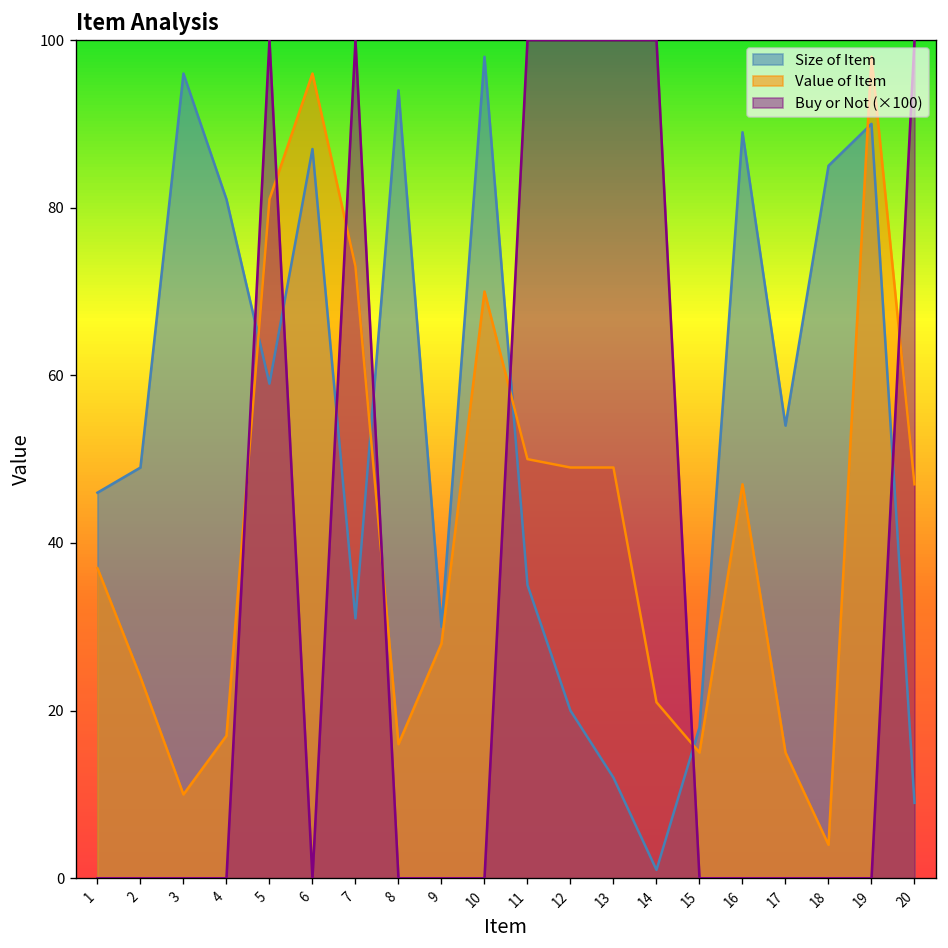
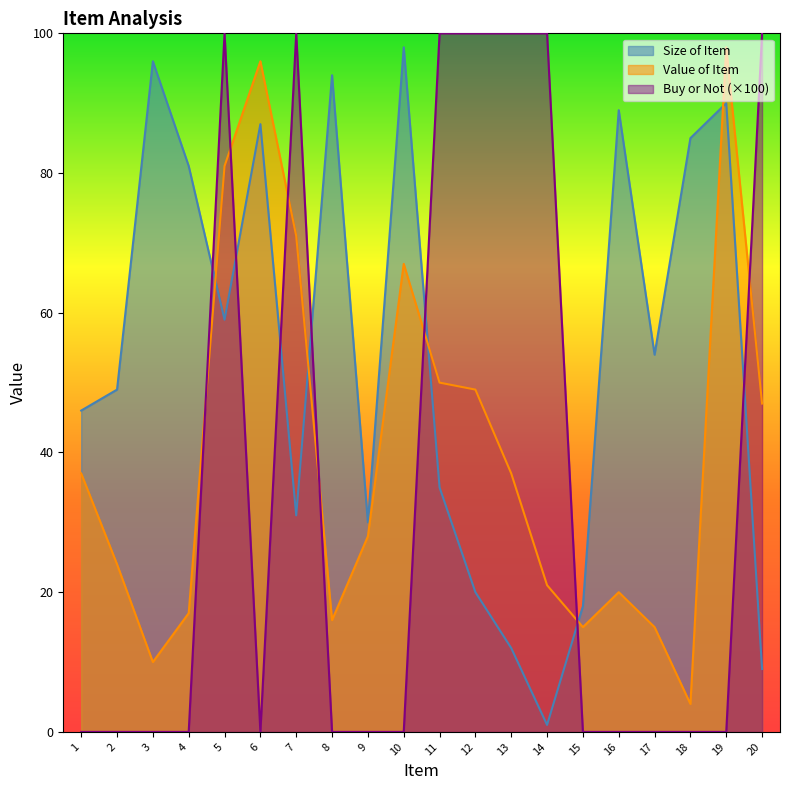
Value of Item, 7: 73 -> 71
Value of Item, 10: 70 -> 67
Value of Item, 13: 49 -> 37
Value of Item, 16: 47 -> 20
